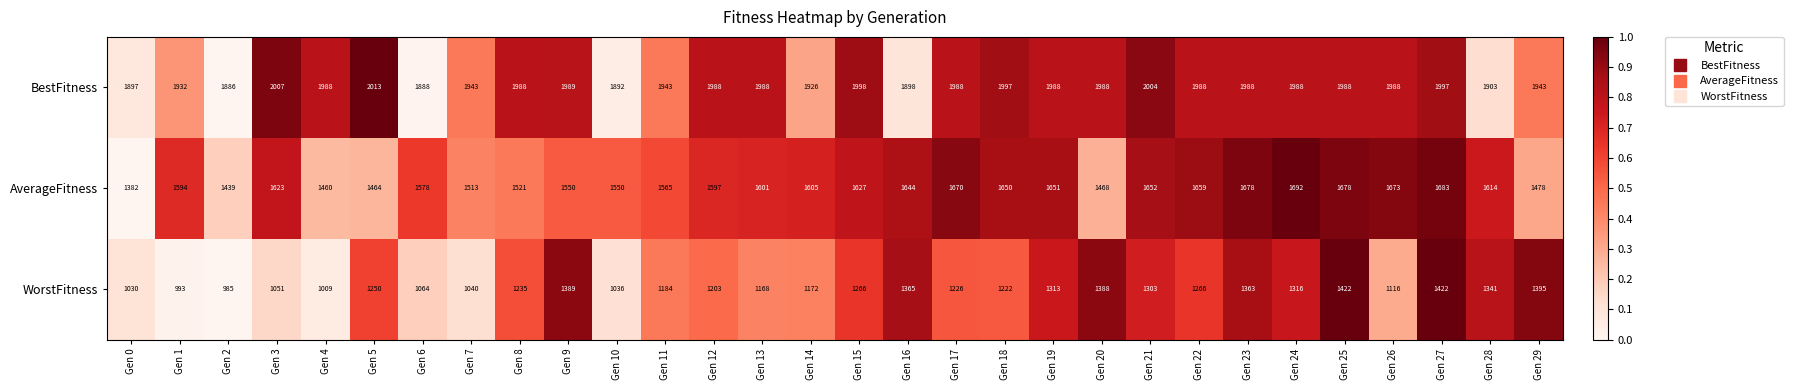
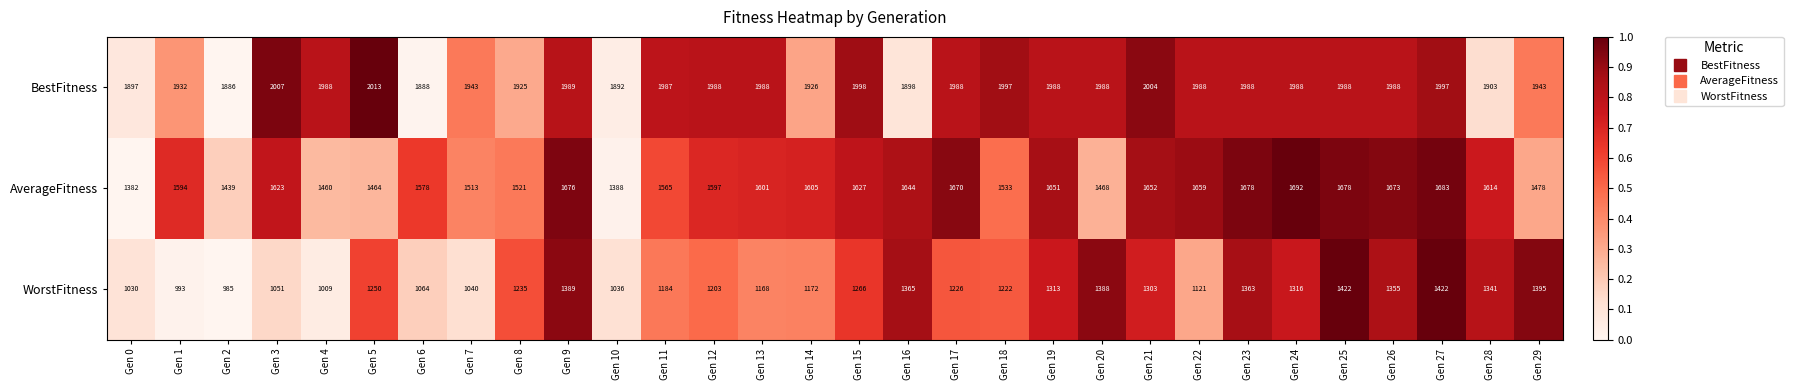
BestFitness, Gen 8: 1988 -> 1925
BestFitness, Gen 11: 1943 -> 1987
AverageFitness, Gen 9: 1550 -> 1676
AverageFitness, Gen 10: 1550 -> 1388
AverageFitness, Gen 18: 1650 -> 1533
WorstFitness, Gen 22: 1266 -> 1121
WorstFitness, Gen 26: 1116 -> 1355
